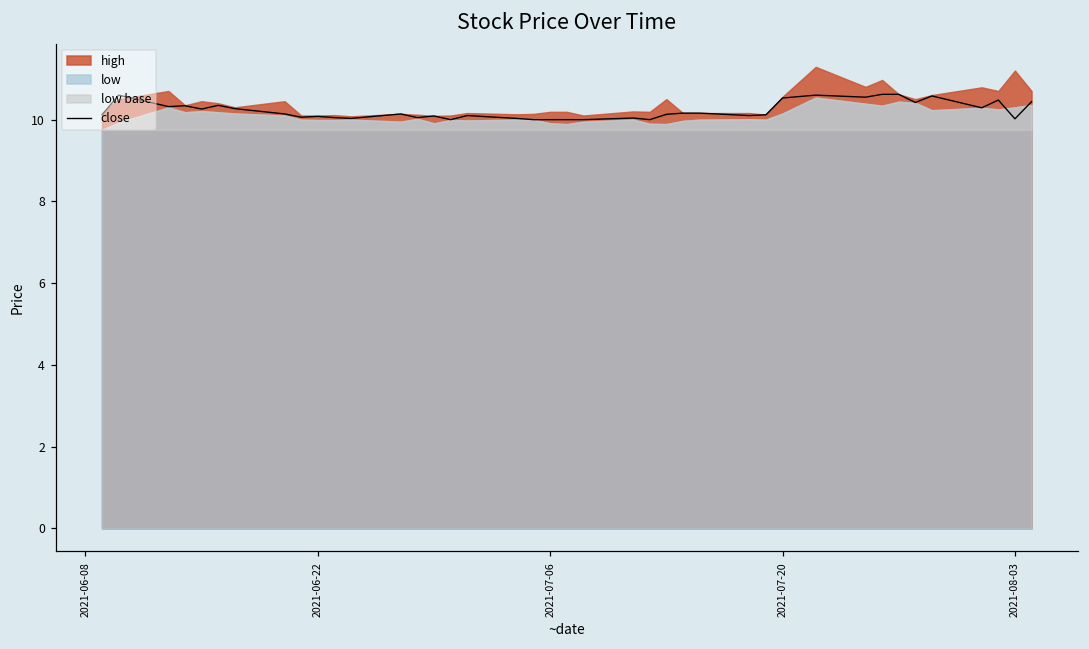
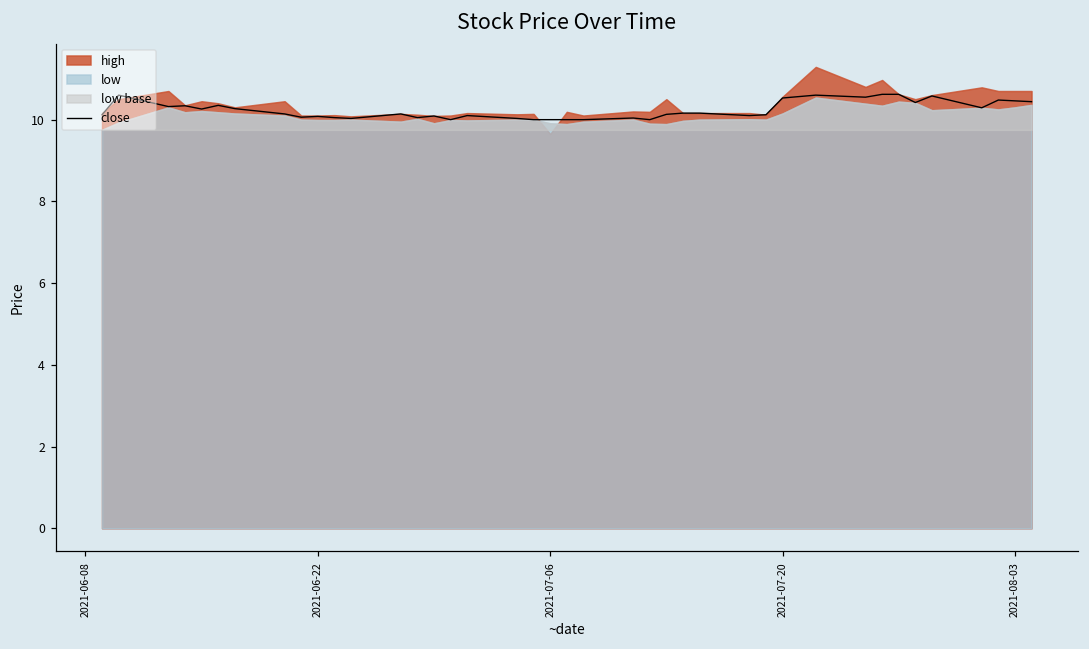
high, 2021-07-06: 10.2 -> 9.7
close, 2021-08-03: 10.0 -> 10.5
high, 2021-08-03: 11.2 -> 10.7
